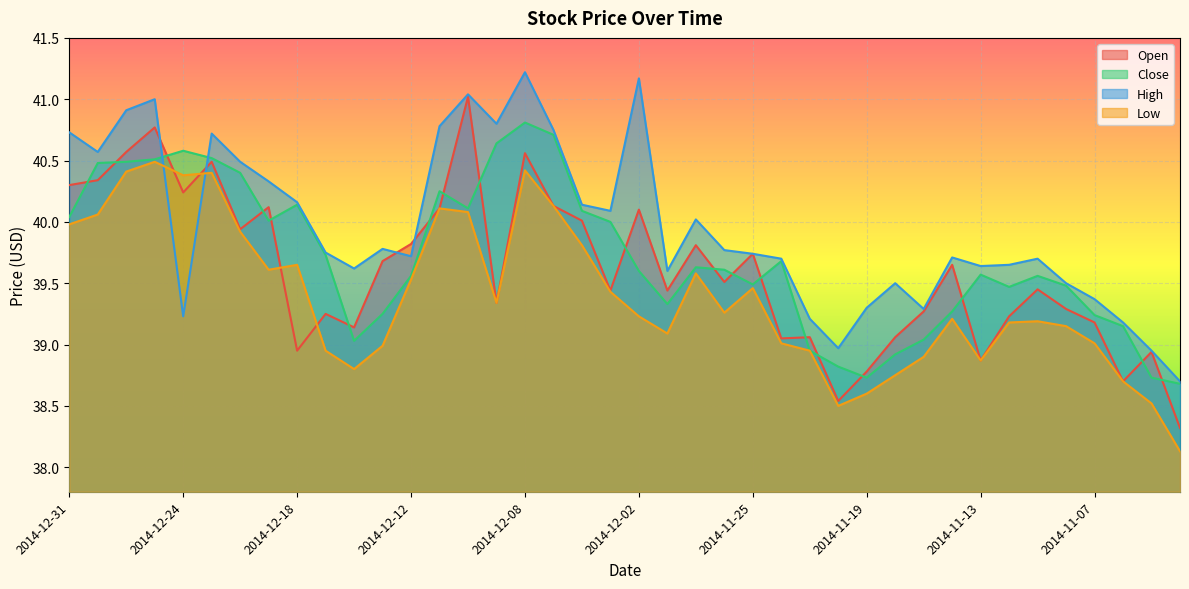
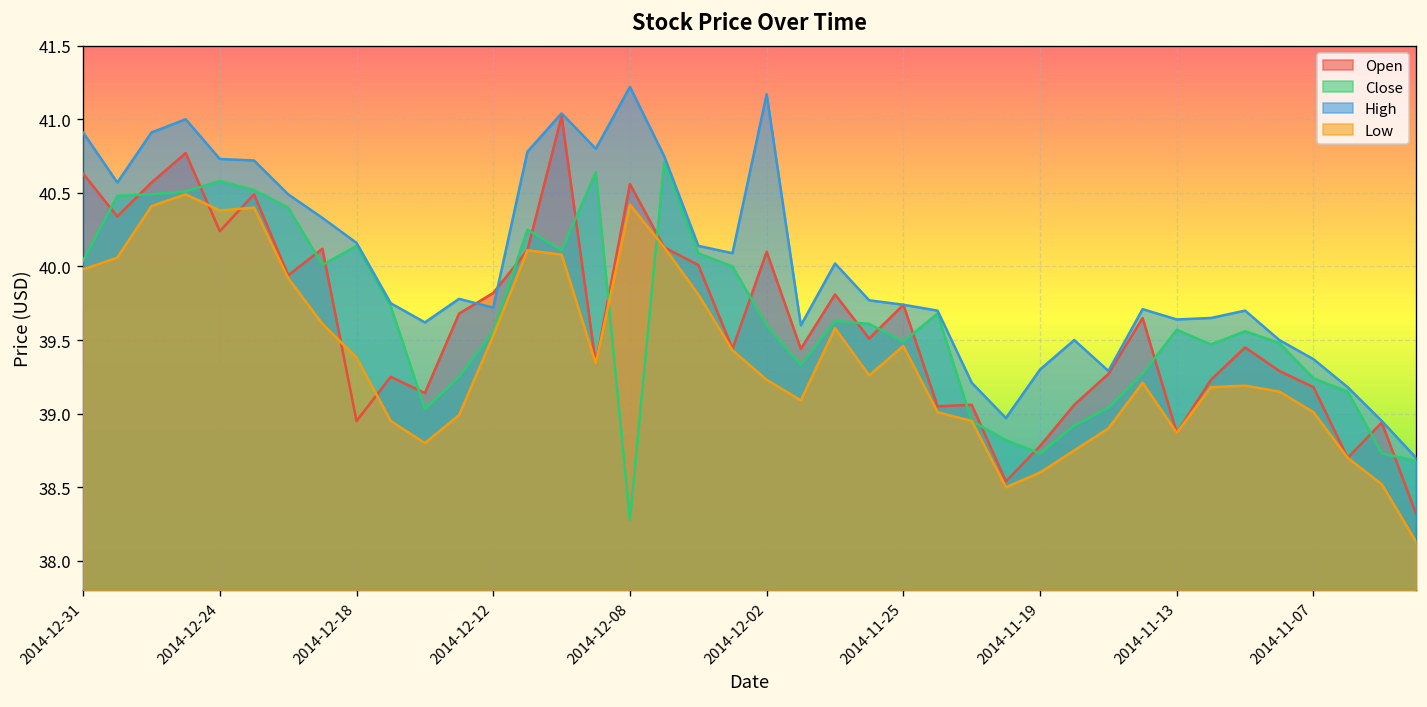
Open, 2014-12-31: 40.30 -> 40.63
High, 2014-12-31: 40.73 -> 40.91
High, 2014-12-24: 39.23 -> 40.73
Low, 2014-12-18: 39.65 -> 39.38
Close, 2014-12-08: 40.81 -> 38.28
